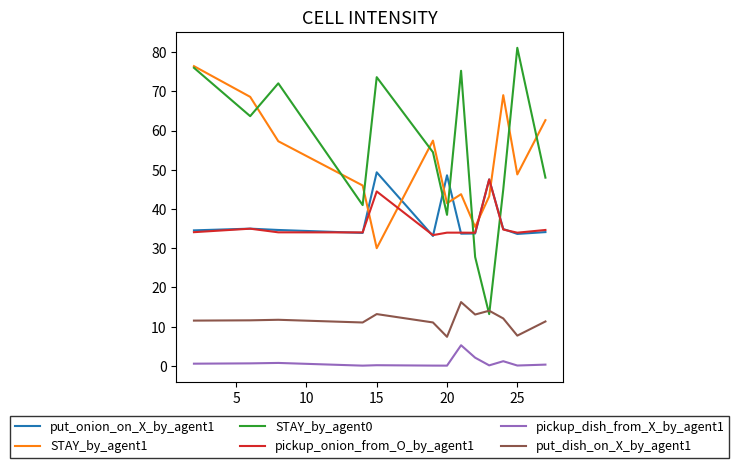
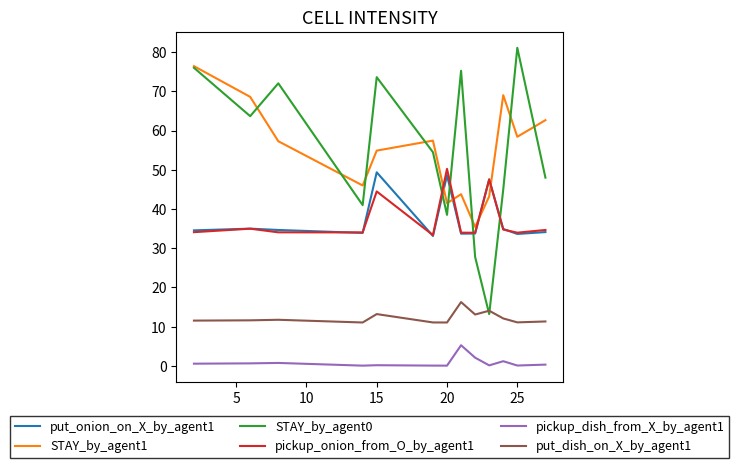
STAY_by_agent1, 15: 30 -> 55
pickup_onion_from_O_by_agent1, 20: 34 -> 50
put_dish_on_X_by_agent1, 20: 7 -> 11
STAY_by_agent1, 25: 49 -> 58
put_dish_on_X_by_agent1, 25: 8 -> 11
